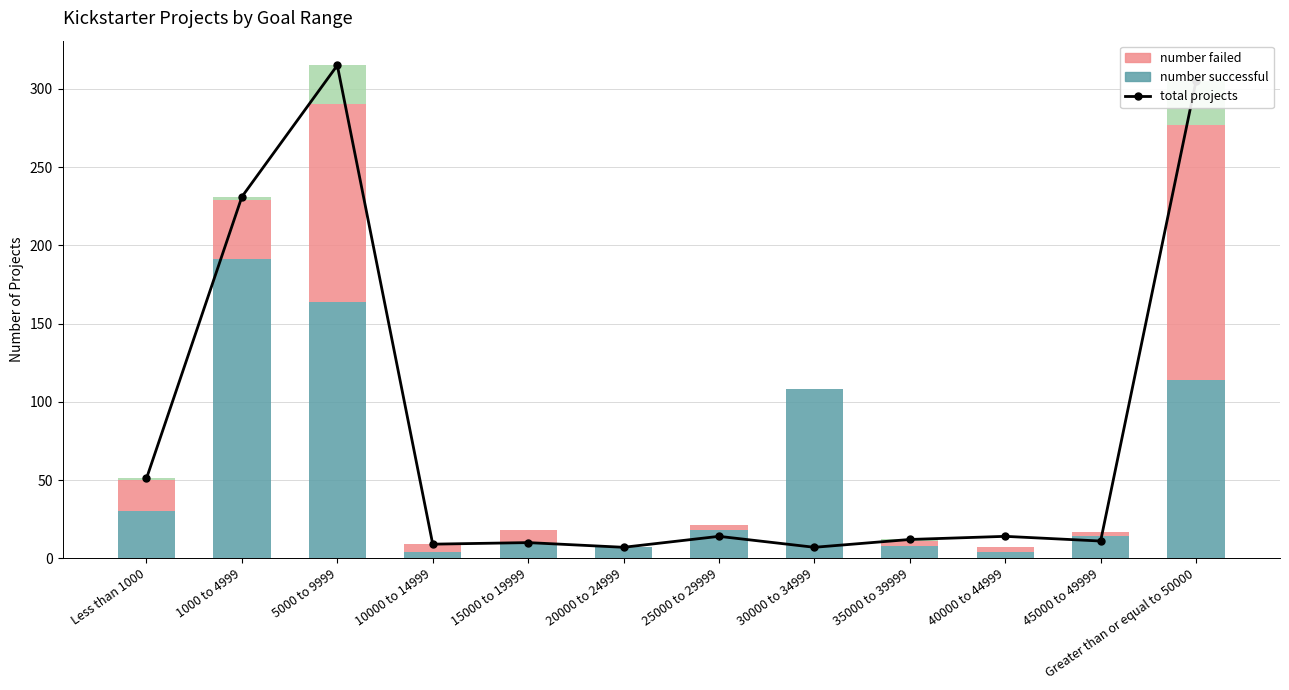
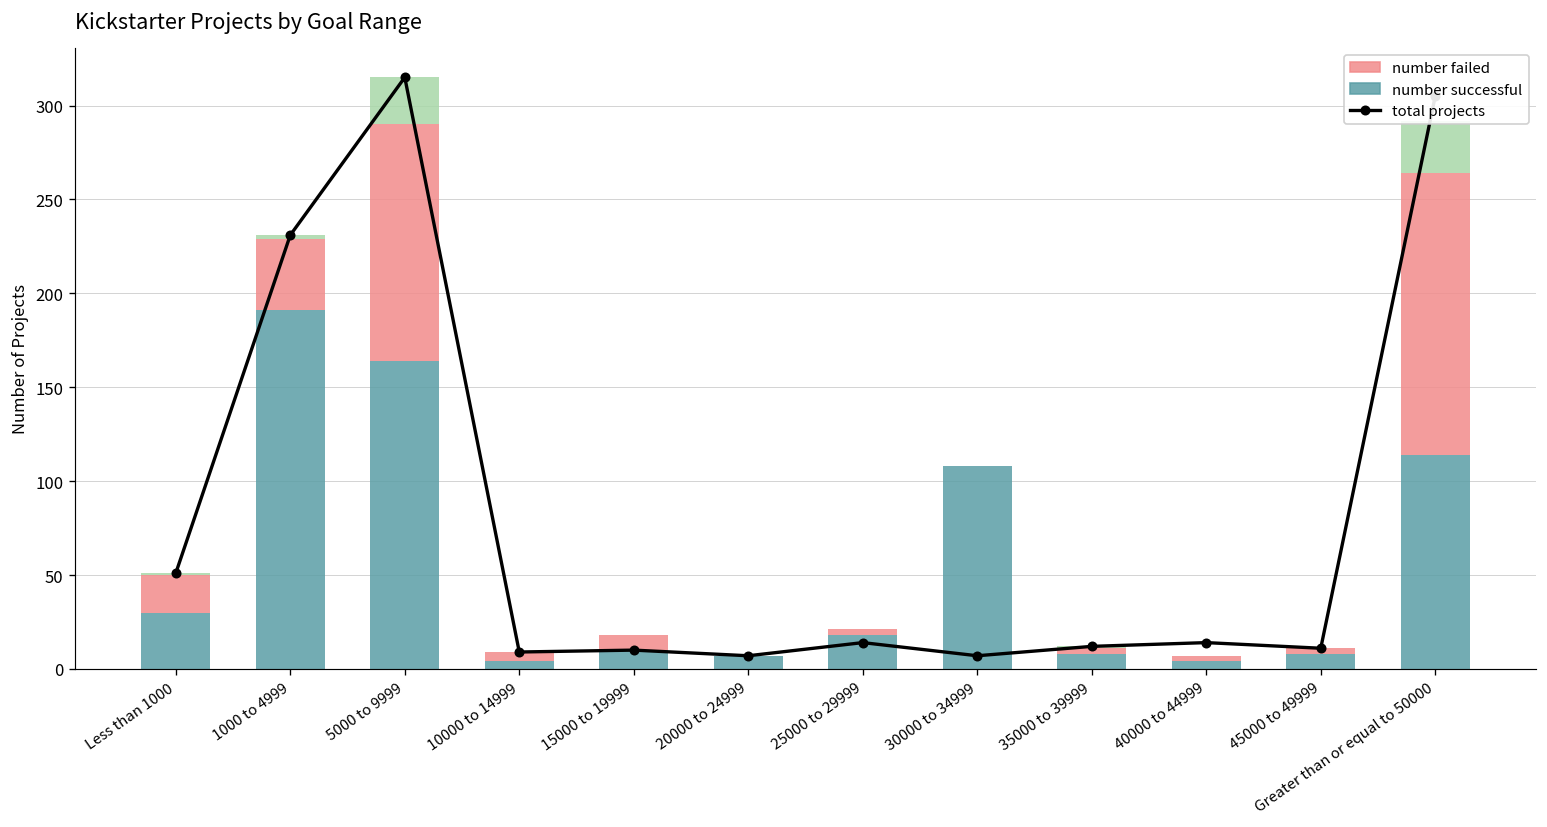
number successful, 45000 to 49999: 14 -> 8
number failed, Greater than or equal to 50000: 163 -> 150
